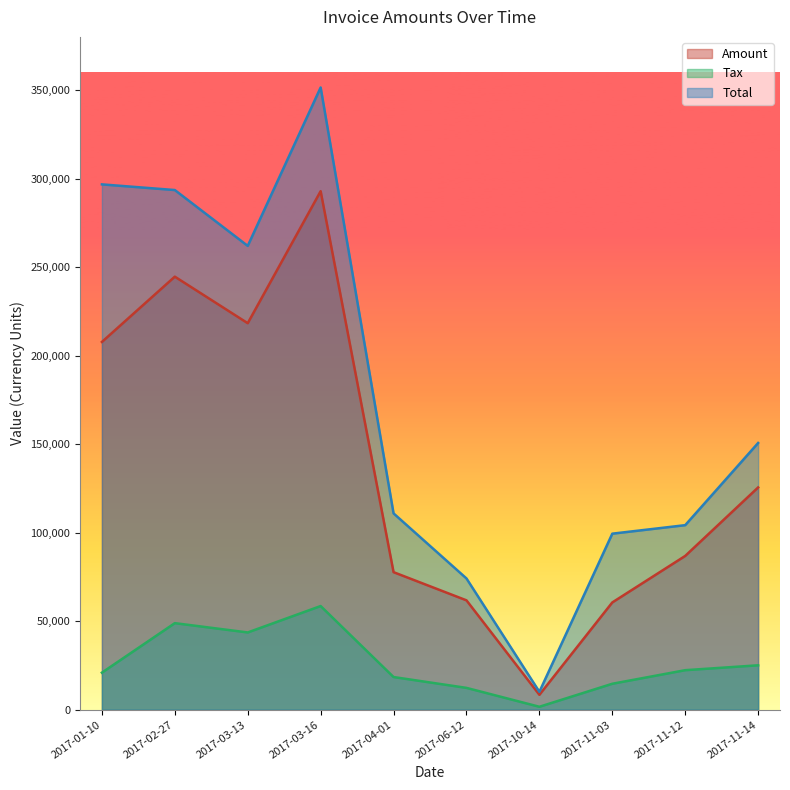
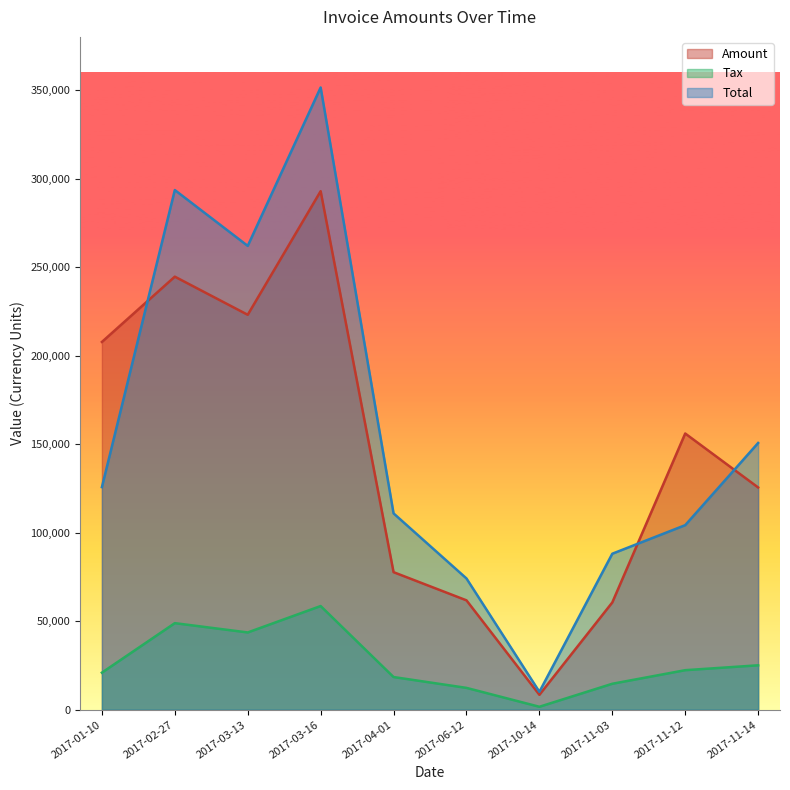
Total, 2017-01-10: 297,000 -> 126,000
Amount, 2017-03-13: 218,000 -> 223,000
Total, 2017-11-03: 99,000 -> 88,000
Amount, 2017-11-12: 87,000 -> 156,000
